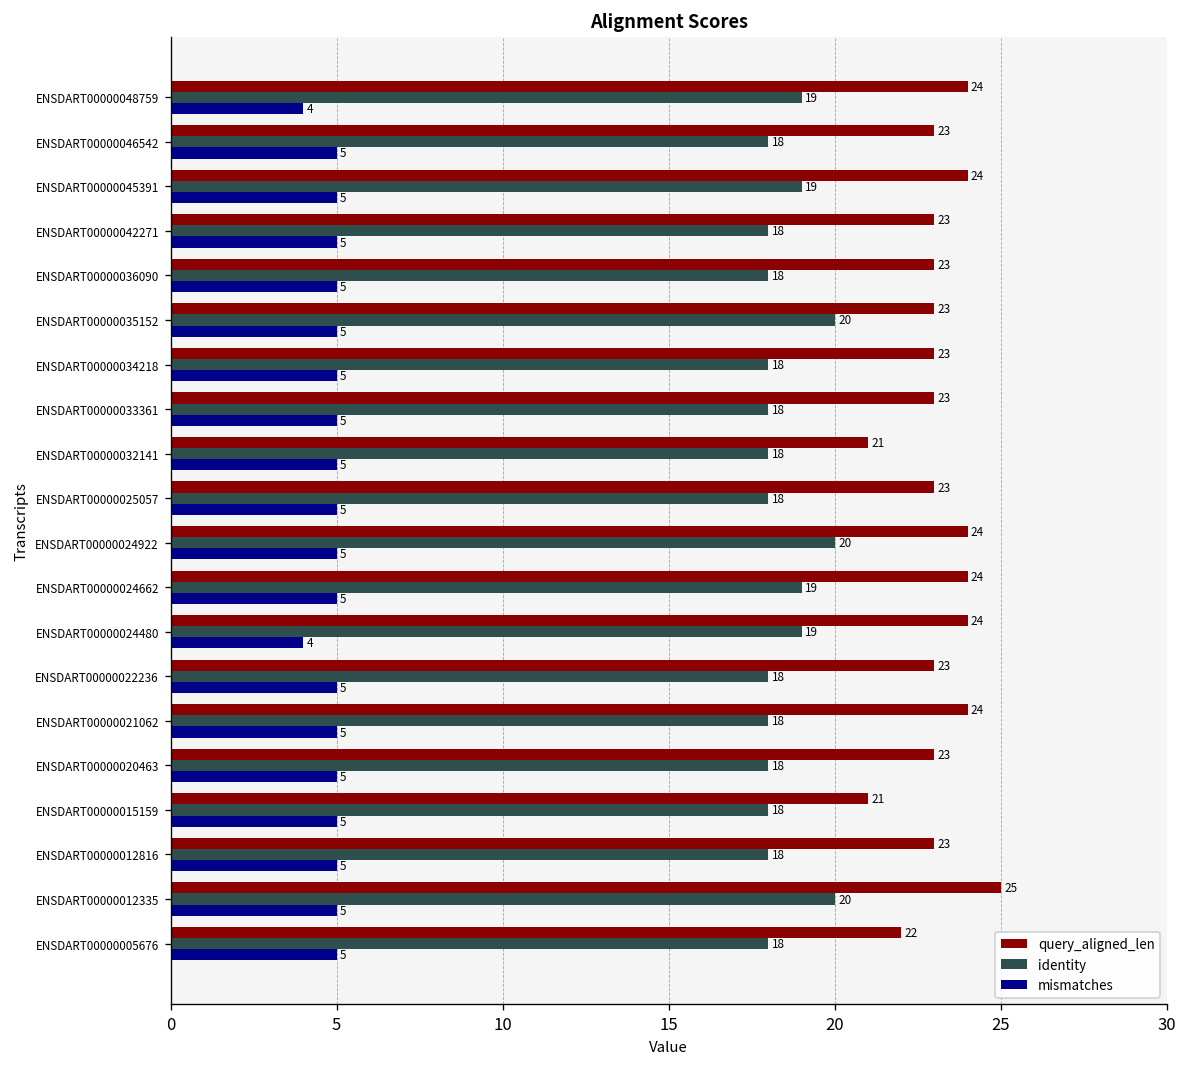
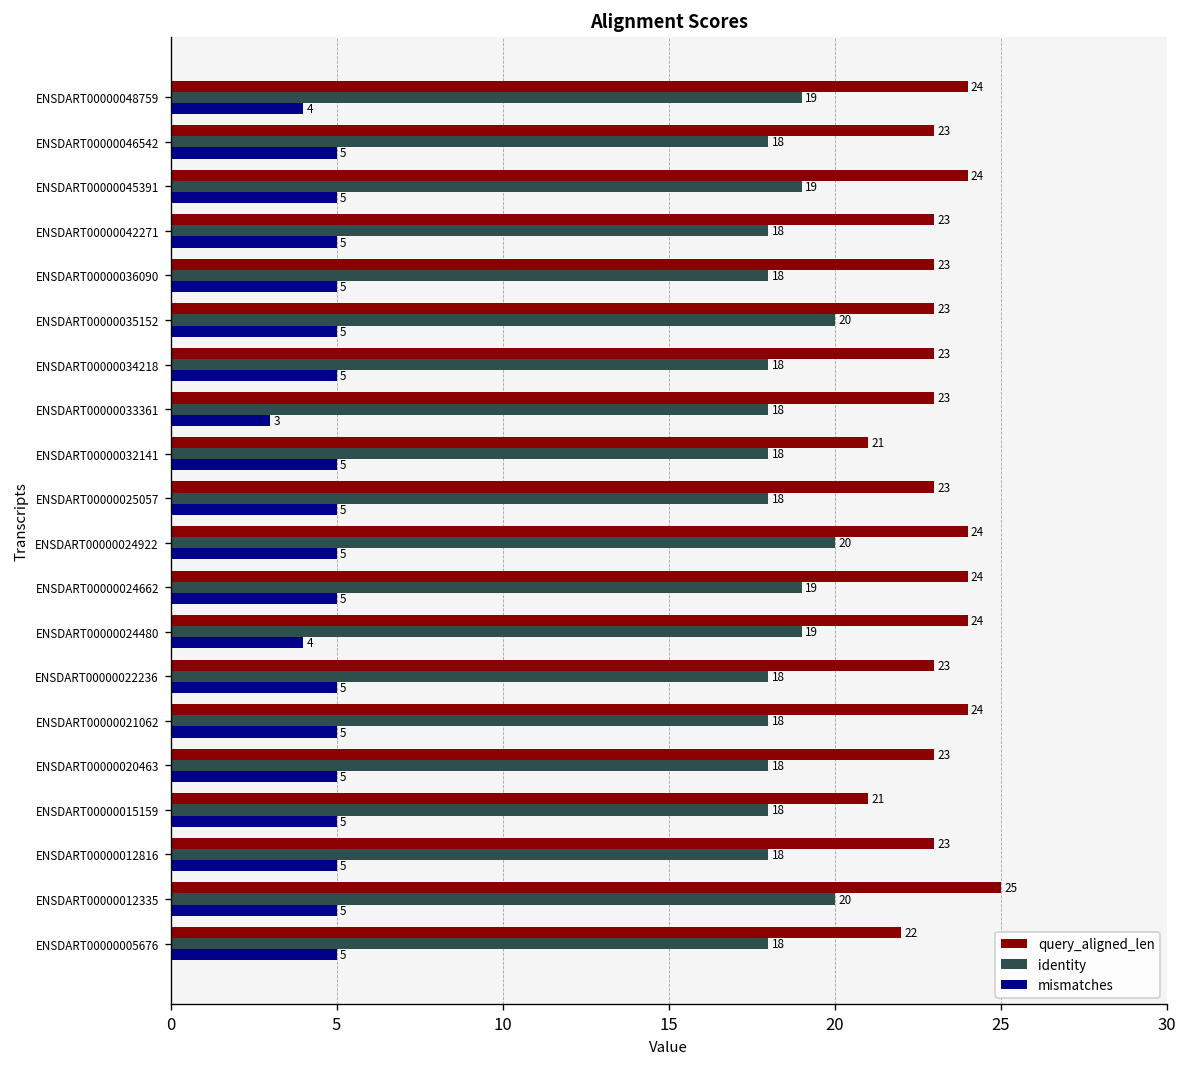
mismatches, ENSDART00000033361: 5 -> 3
